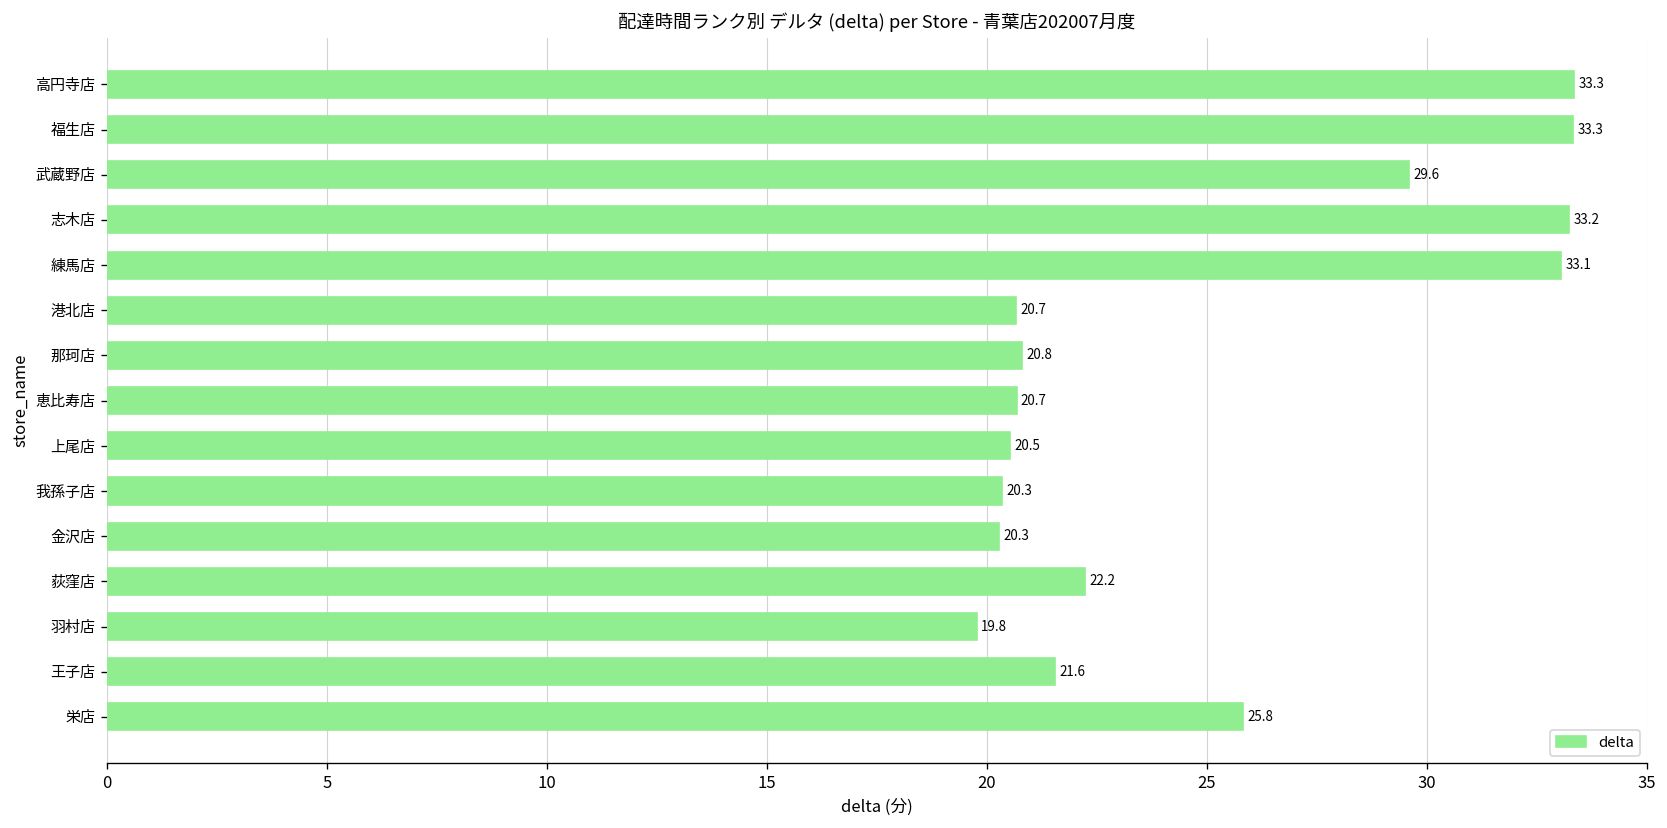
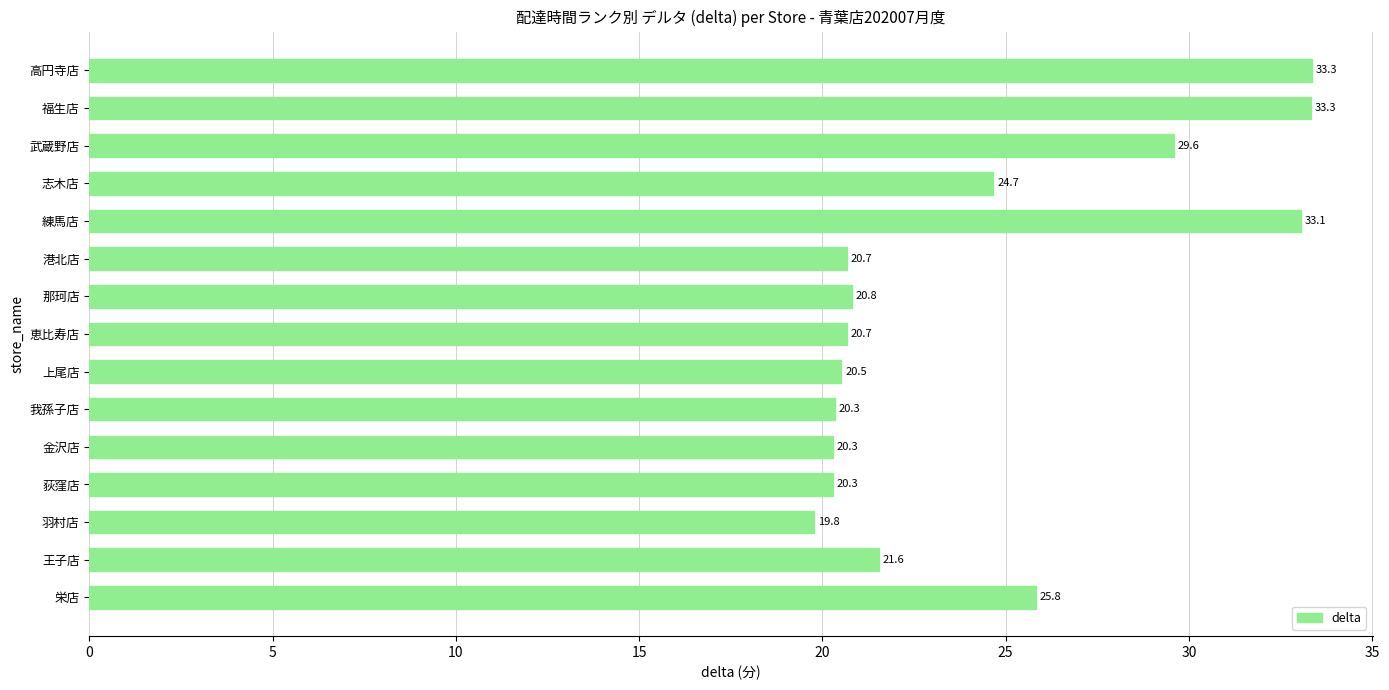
志木店: 33.2 -> 24.7
荻窪店: 22.2 -> 20.3
